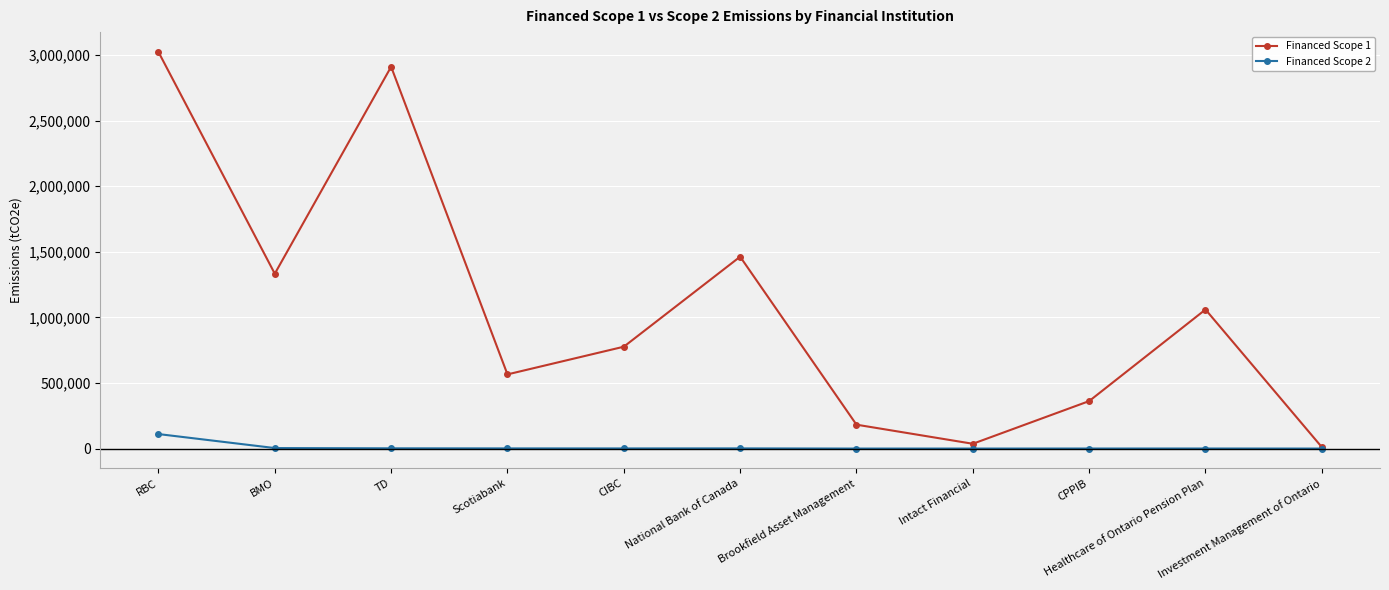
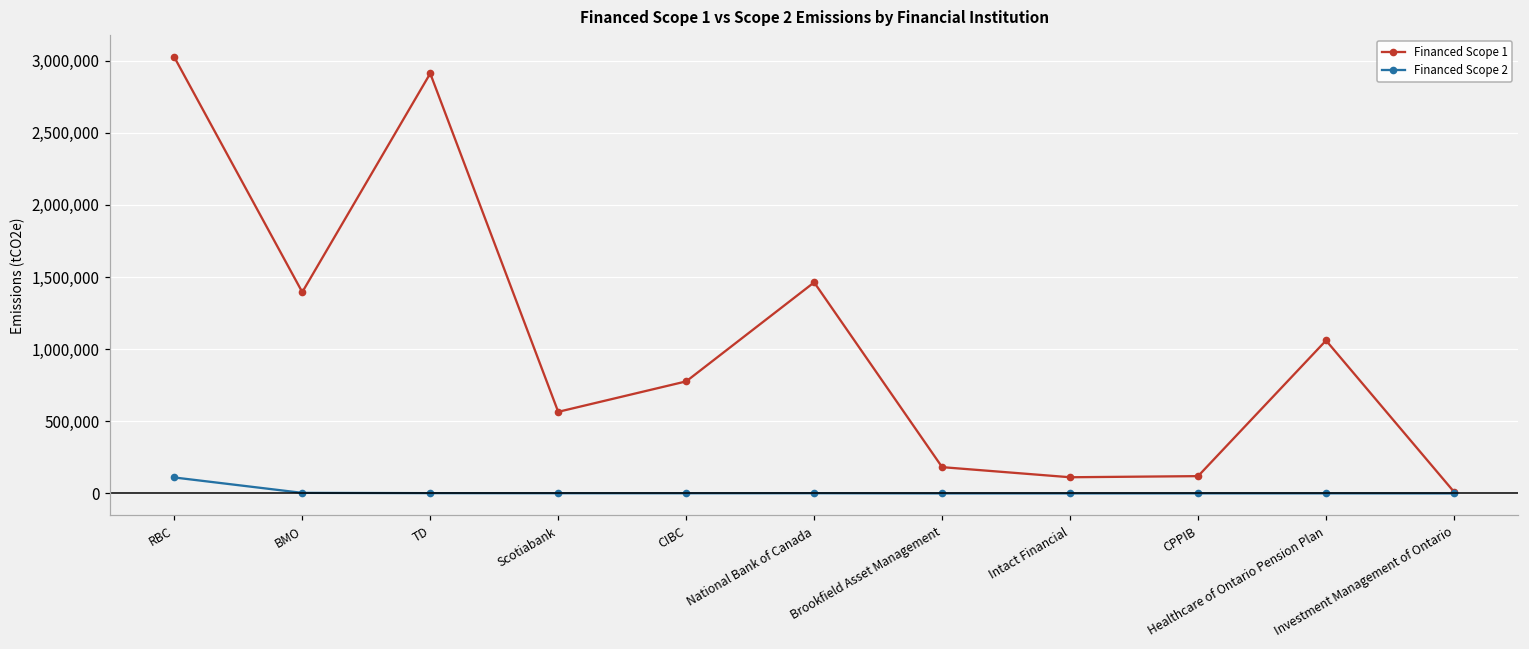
Financed Scope 1, BMO: 1,330,000 -> 1,400,000
Financed Scope 1, Intact Financial: 40,000 -> 110,000
Financed Scope 1, CPPIB: 360,000 -> 120,000
